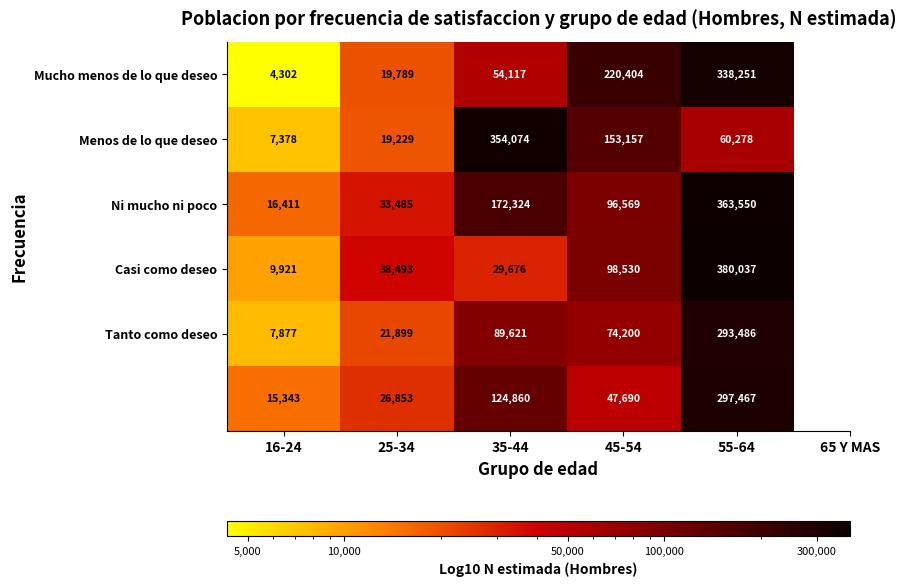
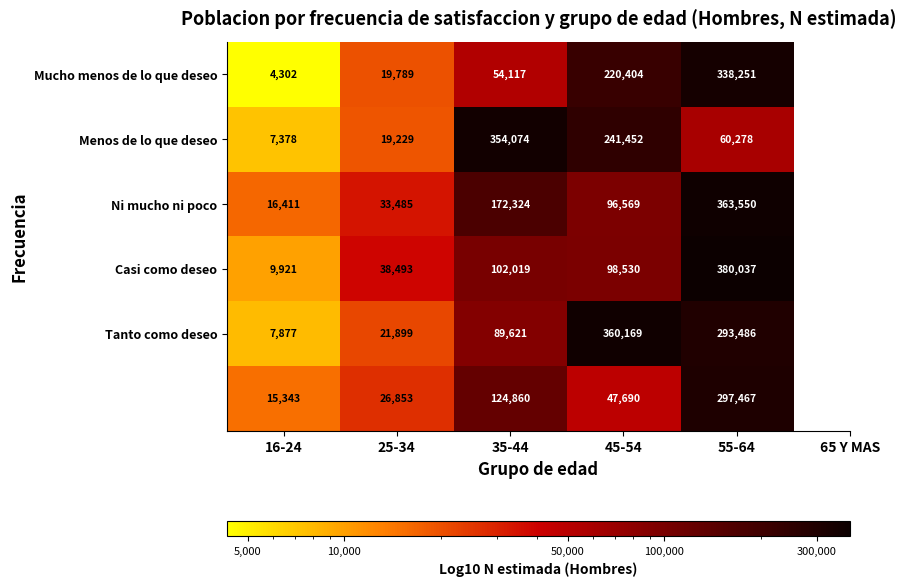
Menos de lo que deseo, 45-54: 153,157 -> 241,452
Casi como deseo, 35-44: 29,676 -> 102,019
Tanto como deseo, 45-54: 74,200 -> 360,169
